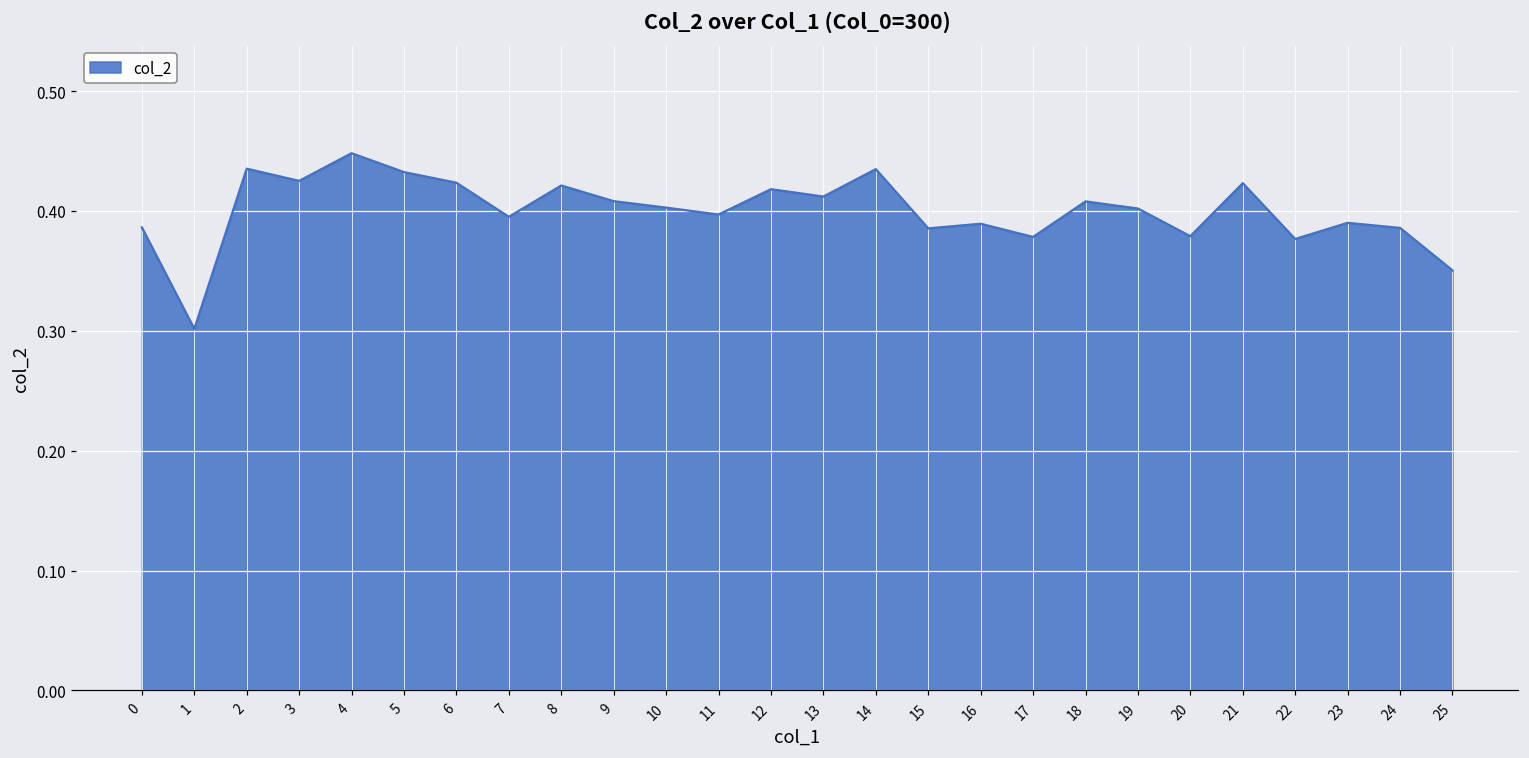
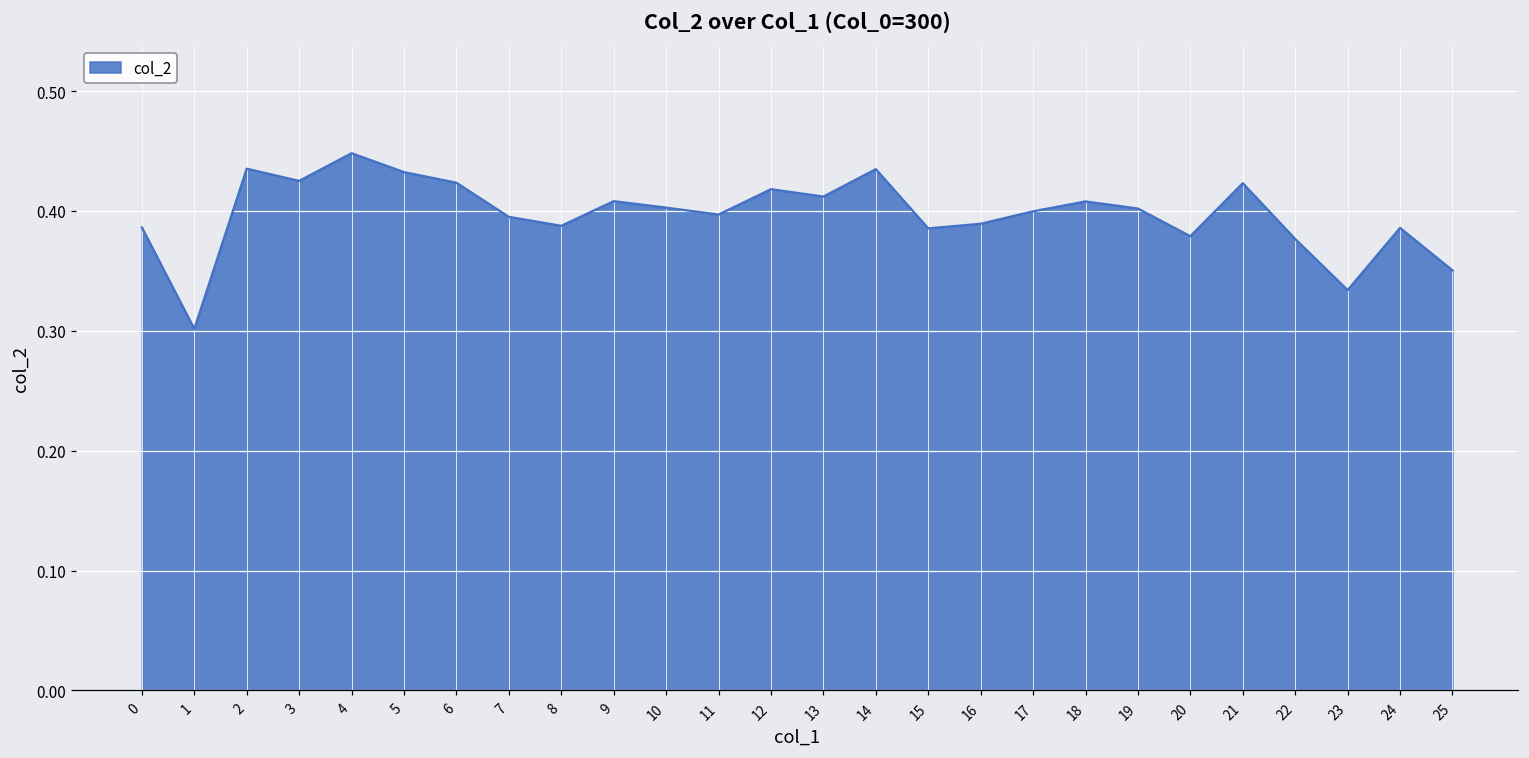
8: 0.421 -> 0.388
17: 0.378 -> 0.400
23: 0.390 -> 0.334
